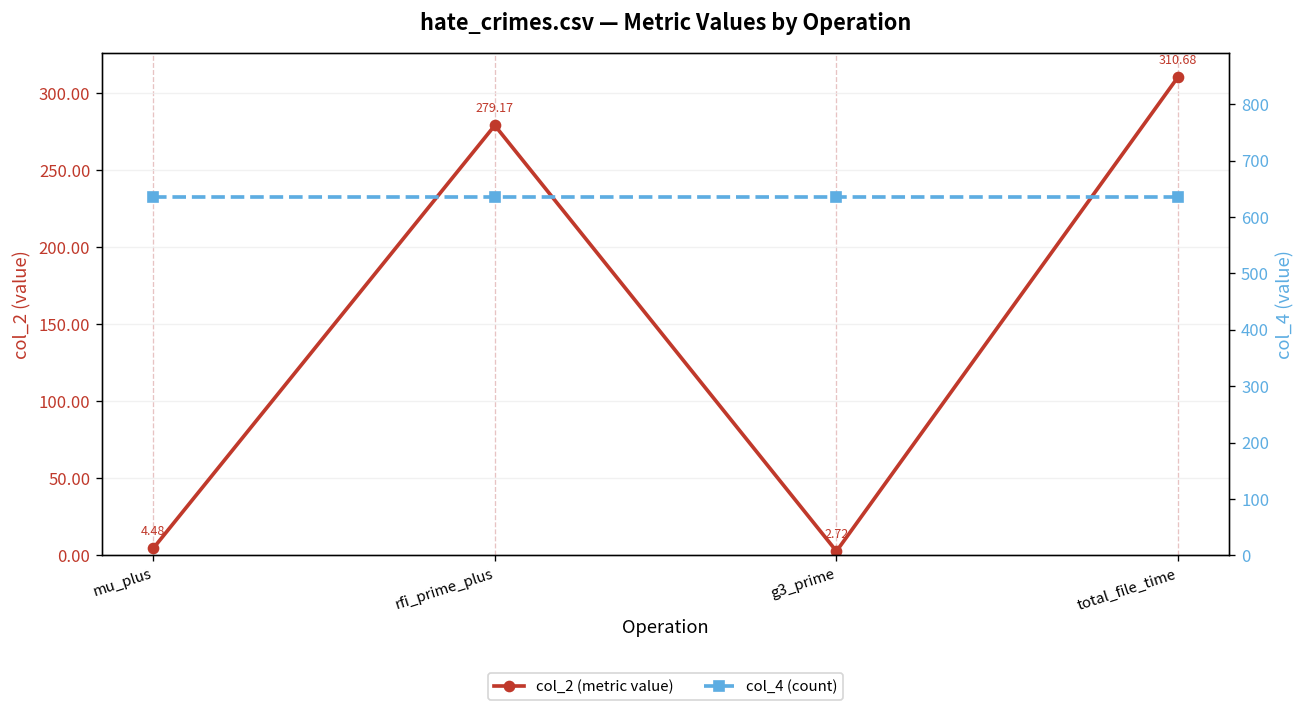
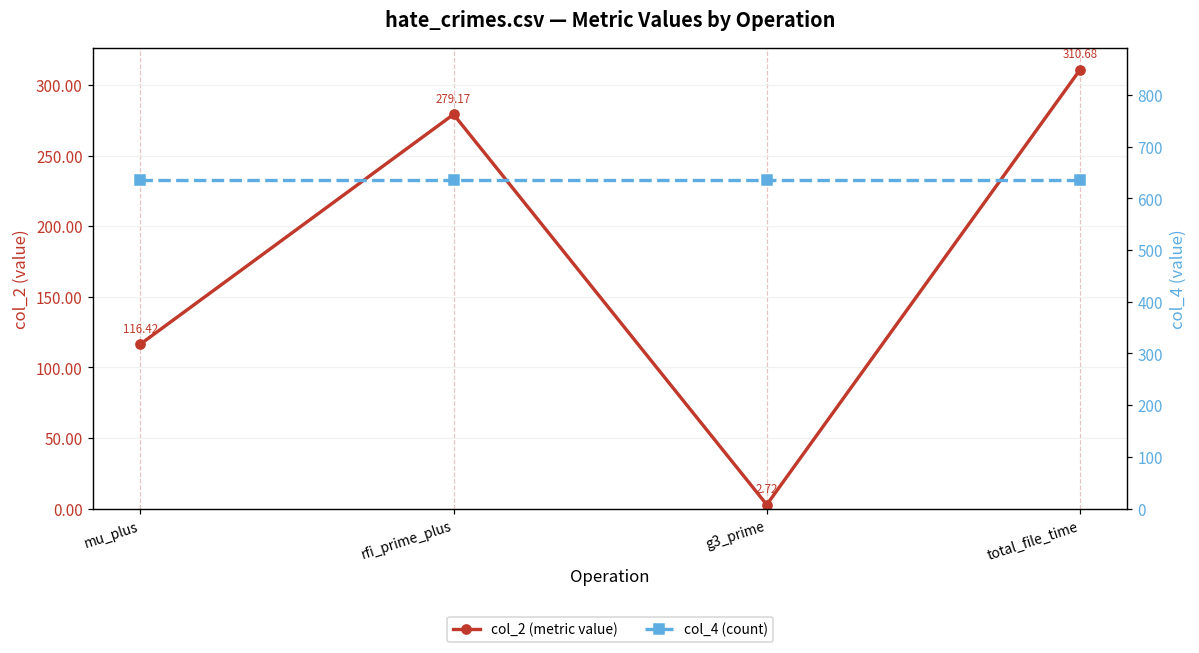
col_2 (metric value), mu_plus: 4.48 -> 116.42
